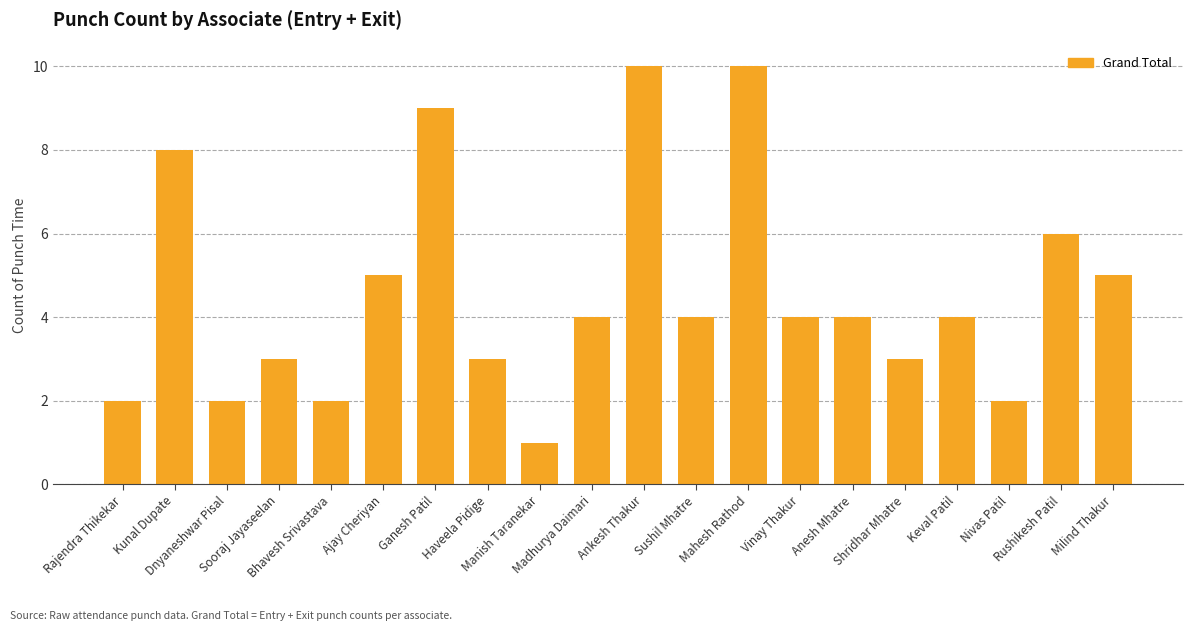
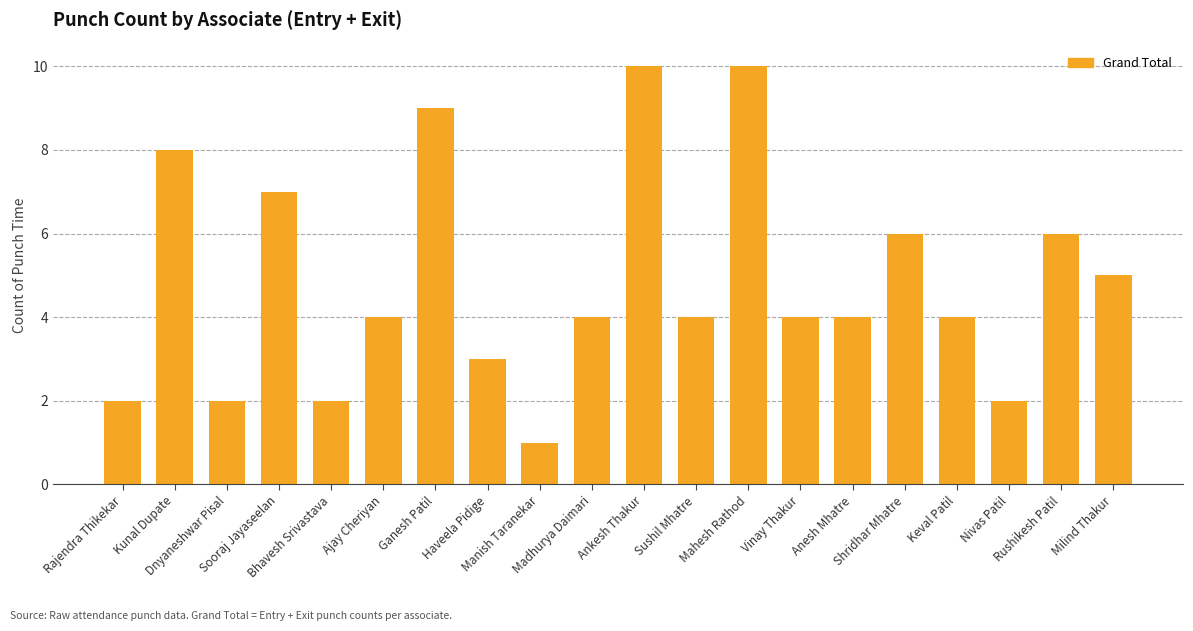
Sooraj Jayaseelan: 3 -> 7
Ajay Cheriyan: 5 -> 4
Shridhar Mhatre: 3 -> 6
